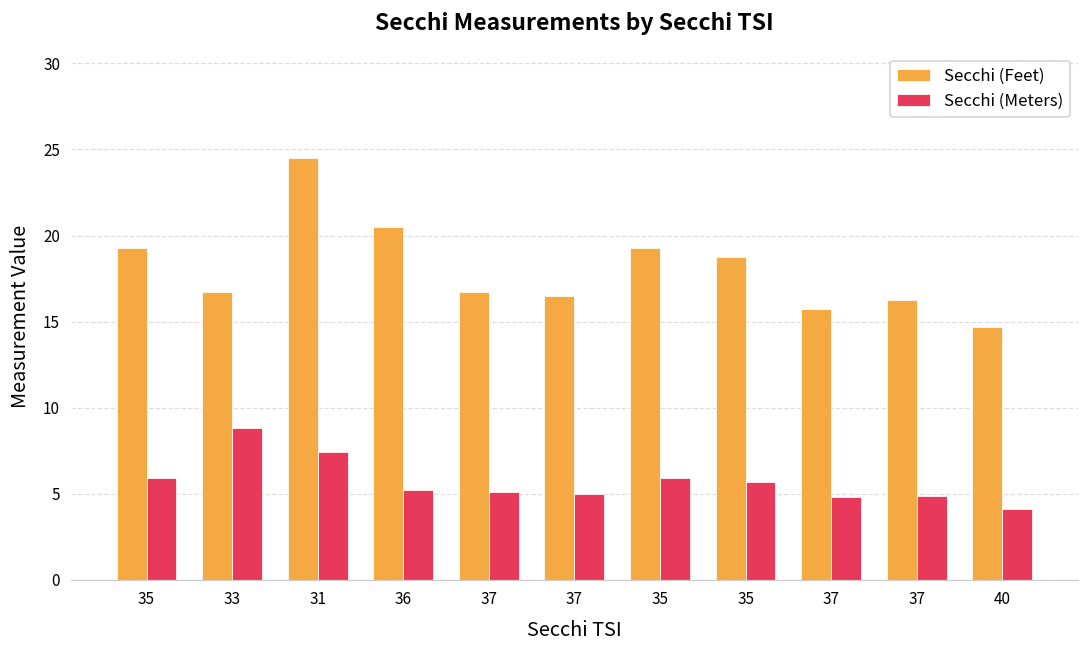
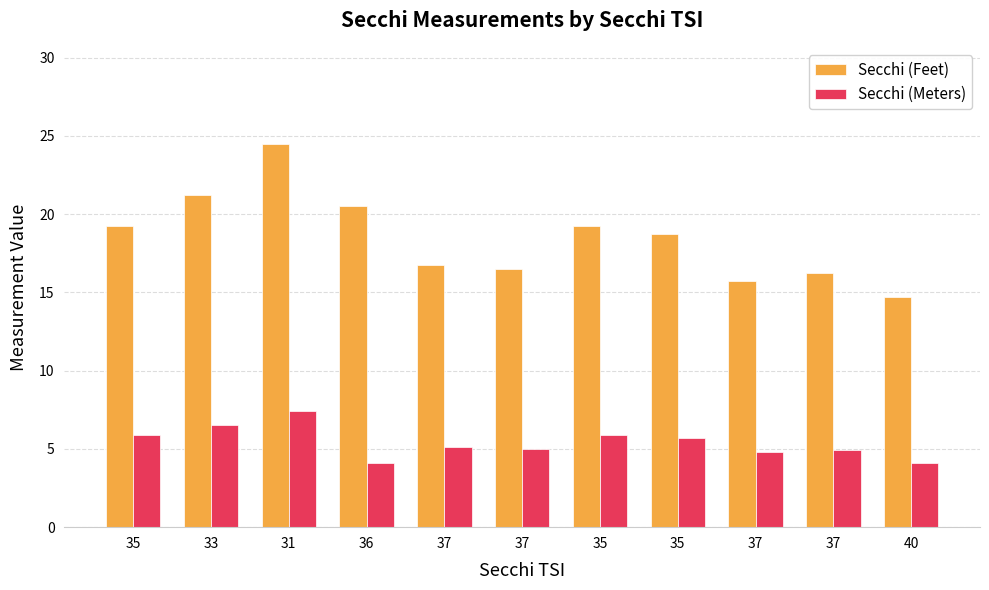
Secchi (Feet), 33: 16.7 -> 21.3
Secchi (Meters), 33: 8.8 -> 6.5
Secchi (Meters), 36: 5.2 -> 4.1
